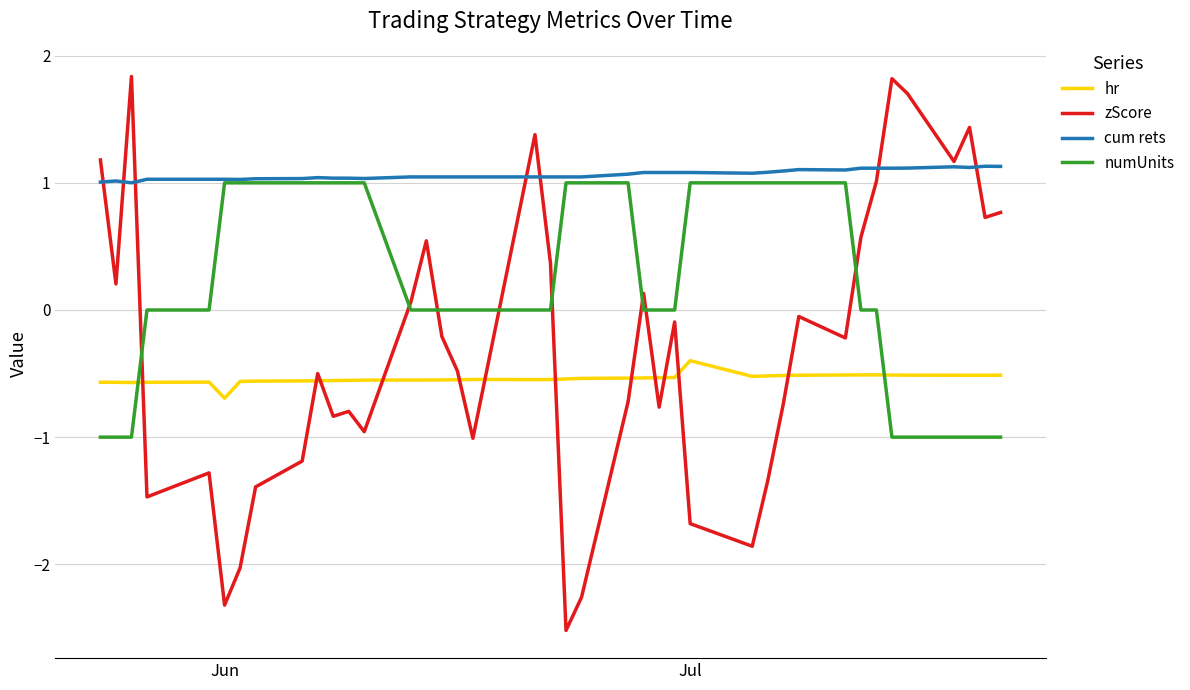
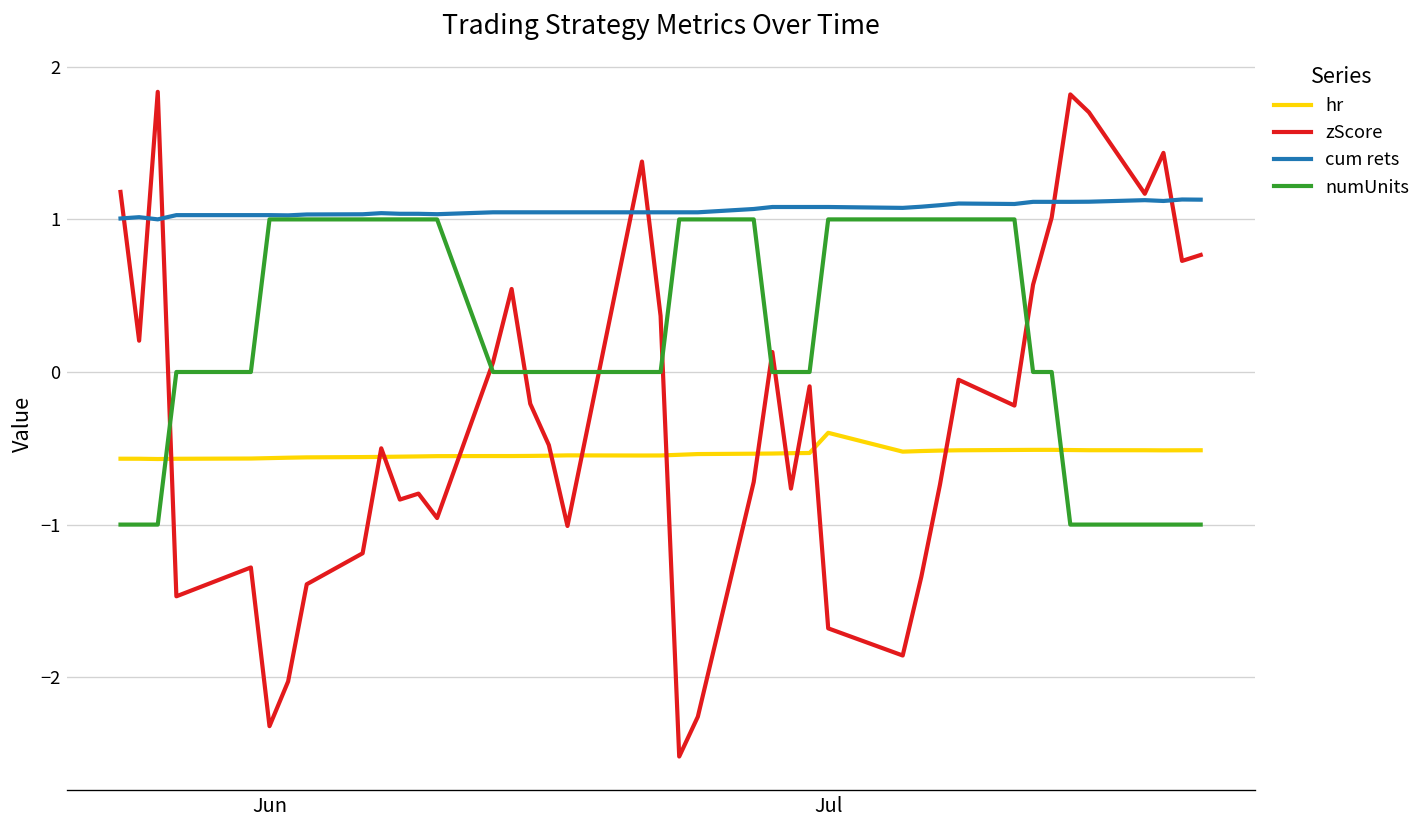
hr, Jun: -0.69 -> -0.56
